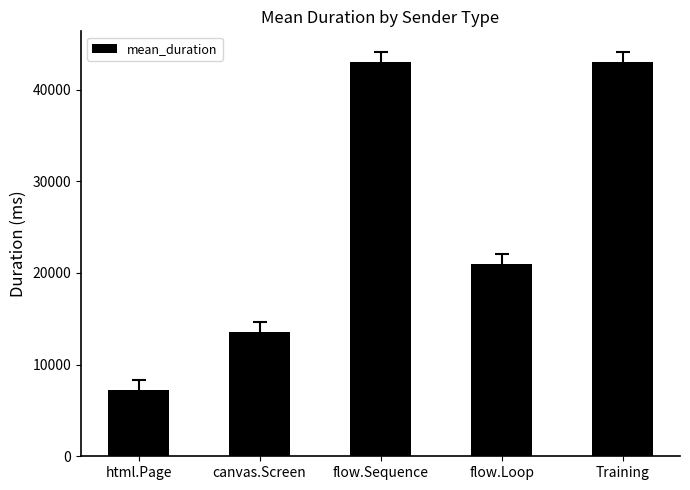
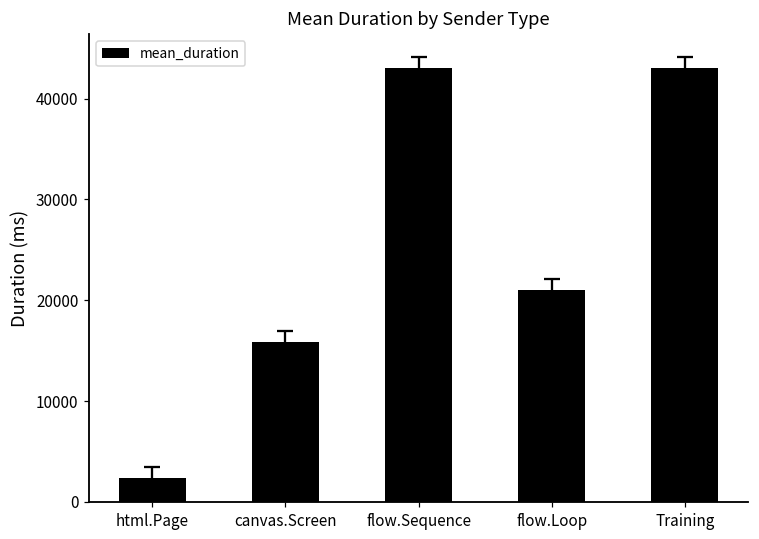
mean_duration, html.Page: 7000 -> 2000
mean_duration, canvas.Screen: 14000 -> 16000
